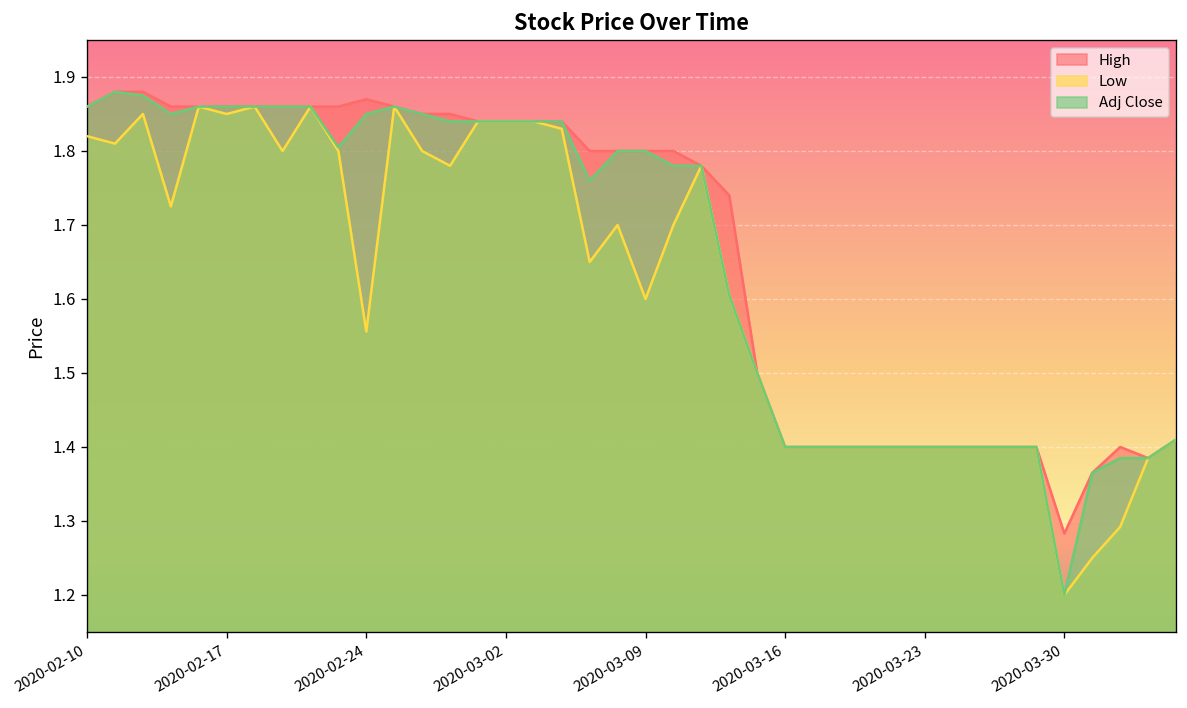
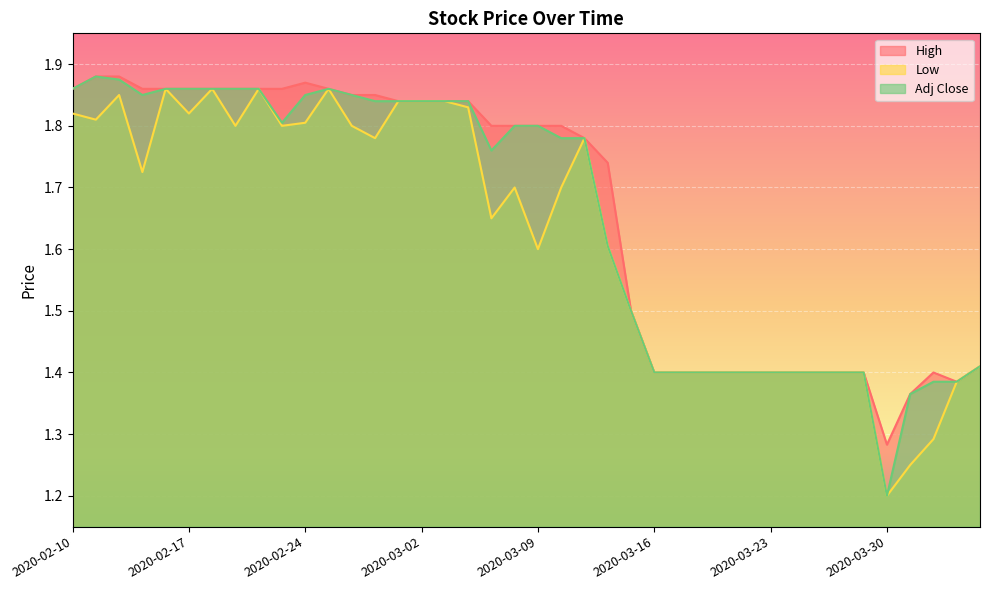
Low, 2020-02-17: 1.85 -> 1.82
Low, 2020-02-24: 1.56 -> 1.81
